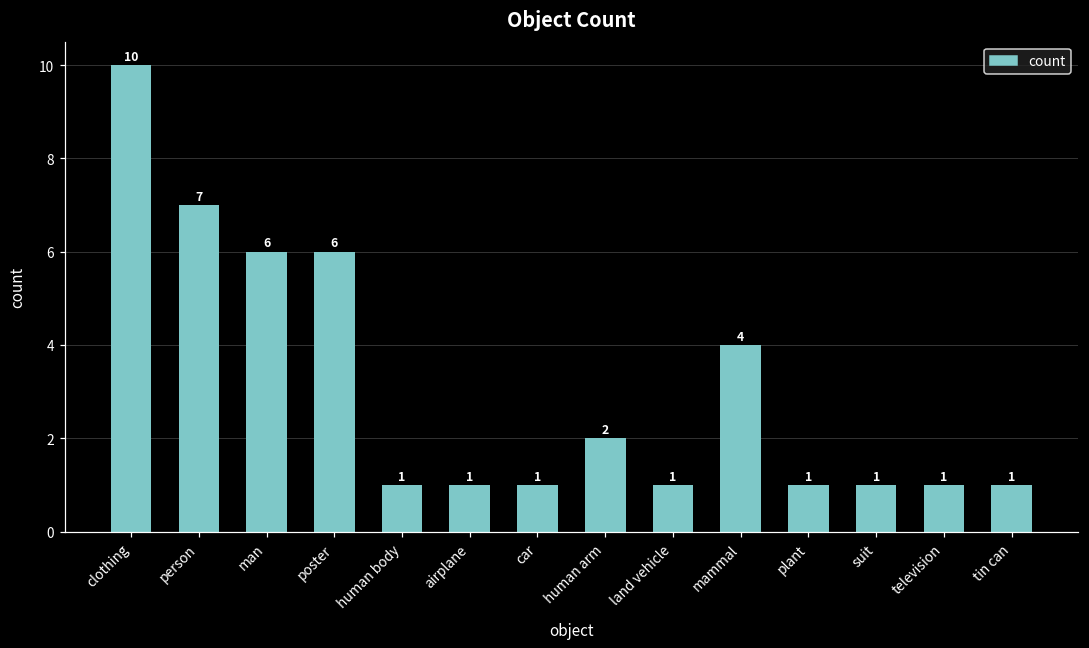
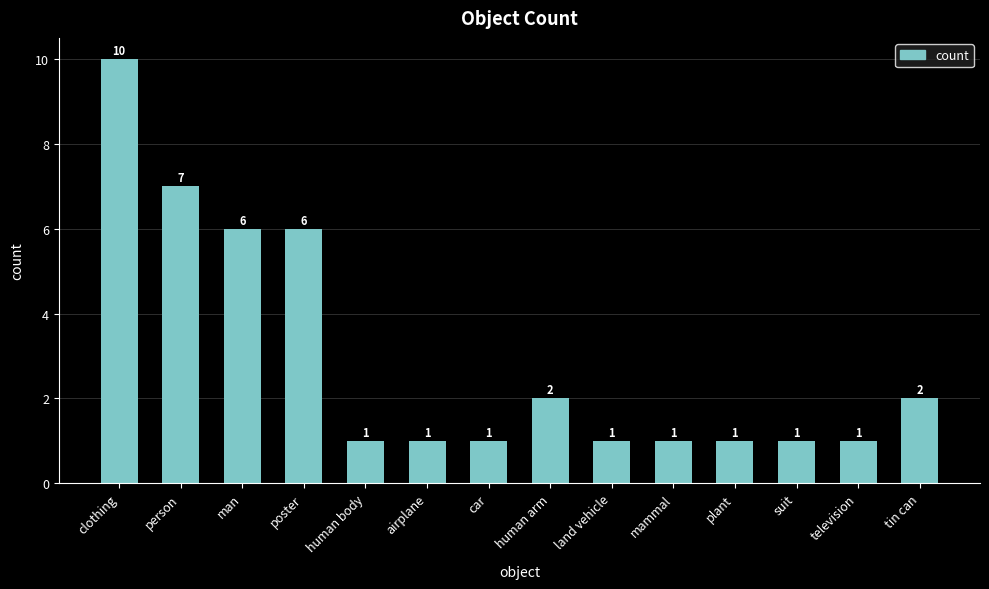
mammal: 4 -> 1
tin can: 1 -> 2
